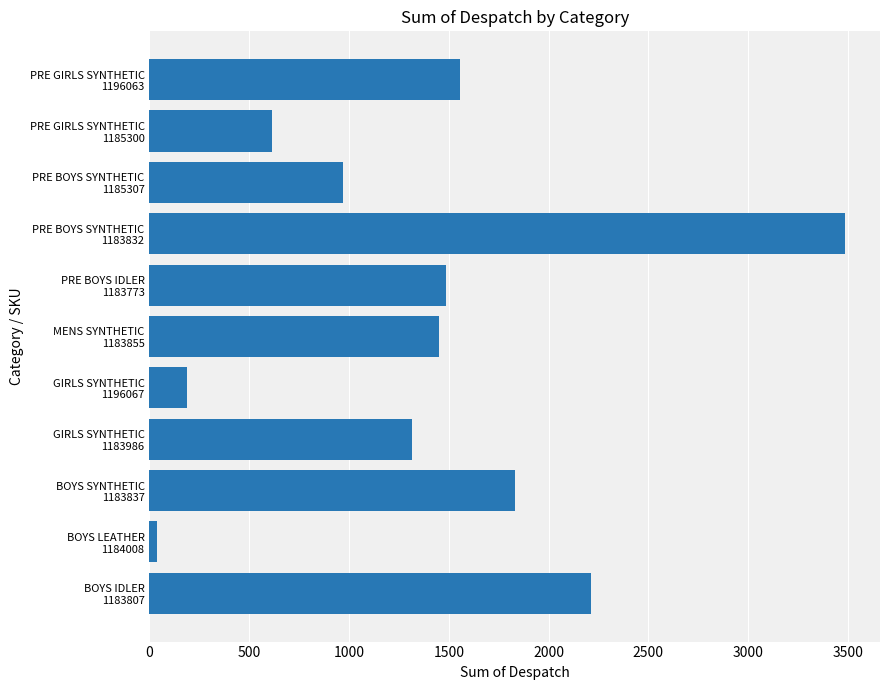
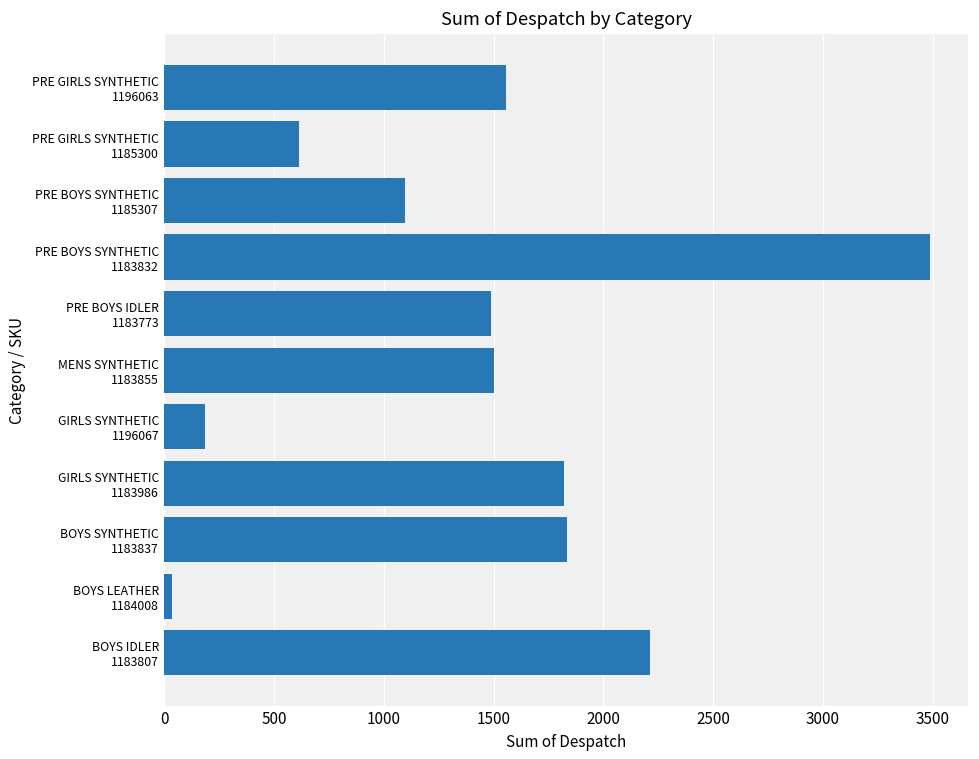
PRE BOYS SYNTHETIC 1185307: 970 -> 1100
MENS SYNTHETIC 1183855: 1450 -> 1500
GIRLS SYNTHETIC 1183986: 1310 -> 1820
